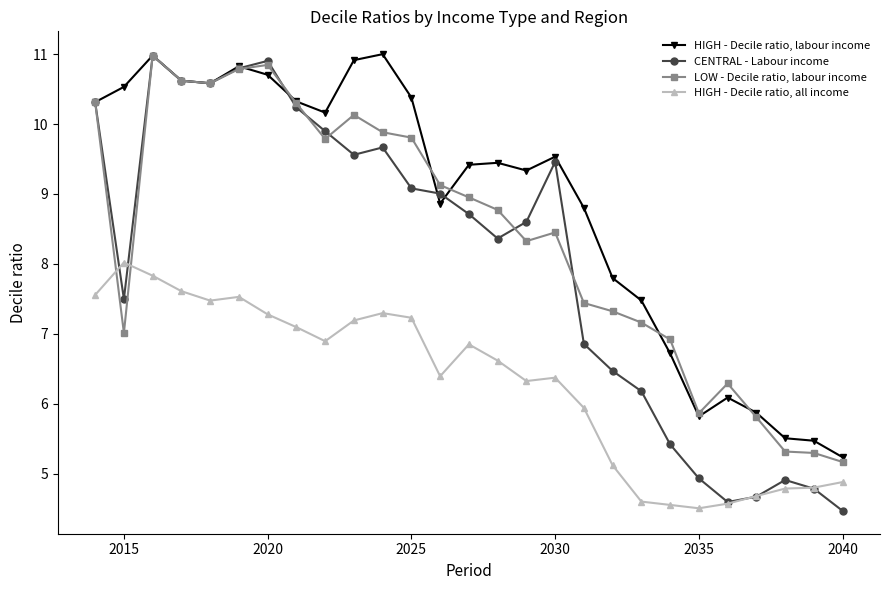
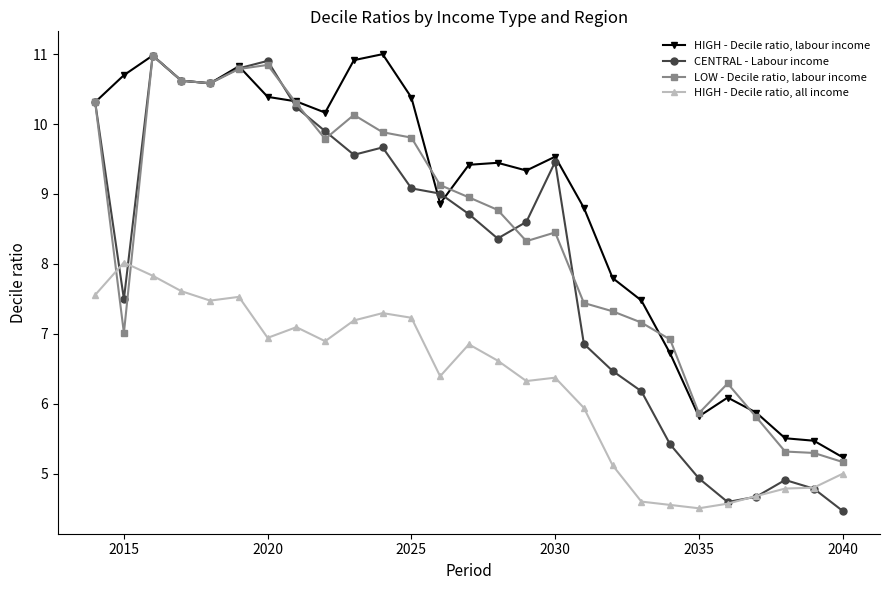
HIGH - Decile ratio, labour income, 2015: 10.5 -> 10.7
HIGH - Decile ratio, labour income, 2020: 10.7 -> 10.4
HIGH - Decile ratio, all income, 2020: 7.3 -> 6.9
HIGH - Decile ratio, all income, 2040: 4.9 -> 5.0
